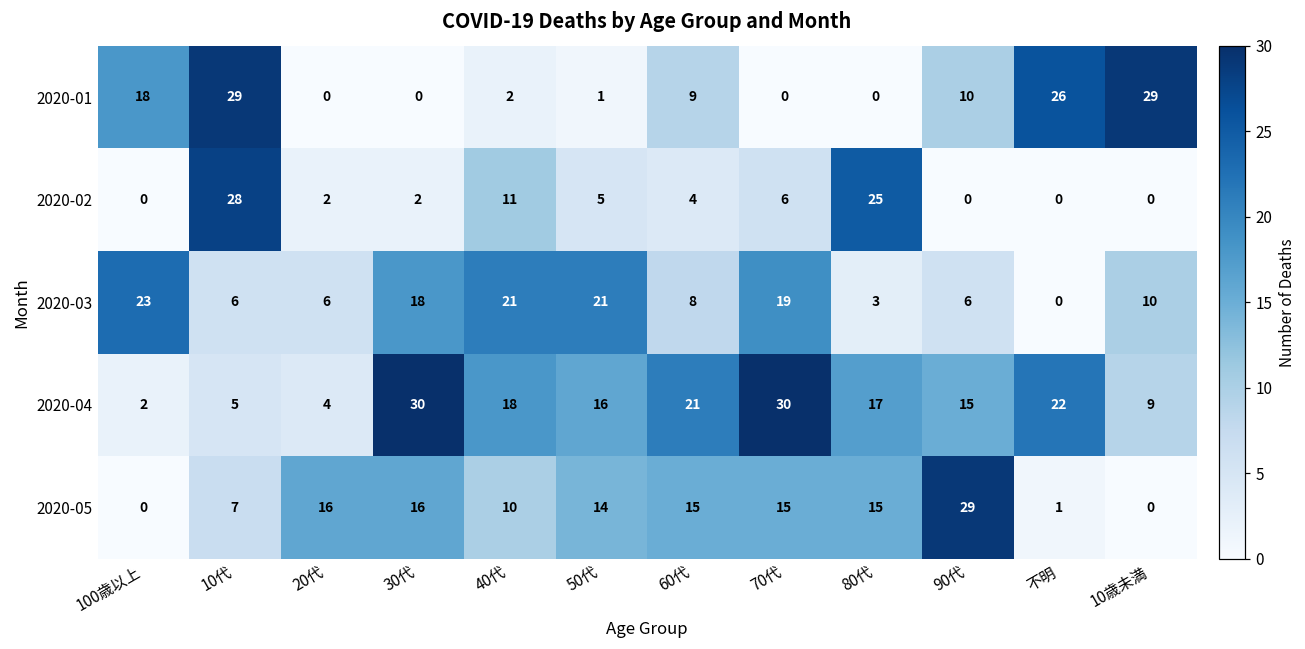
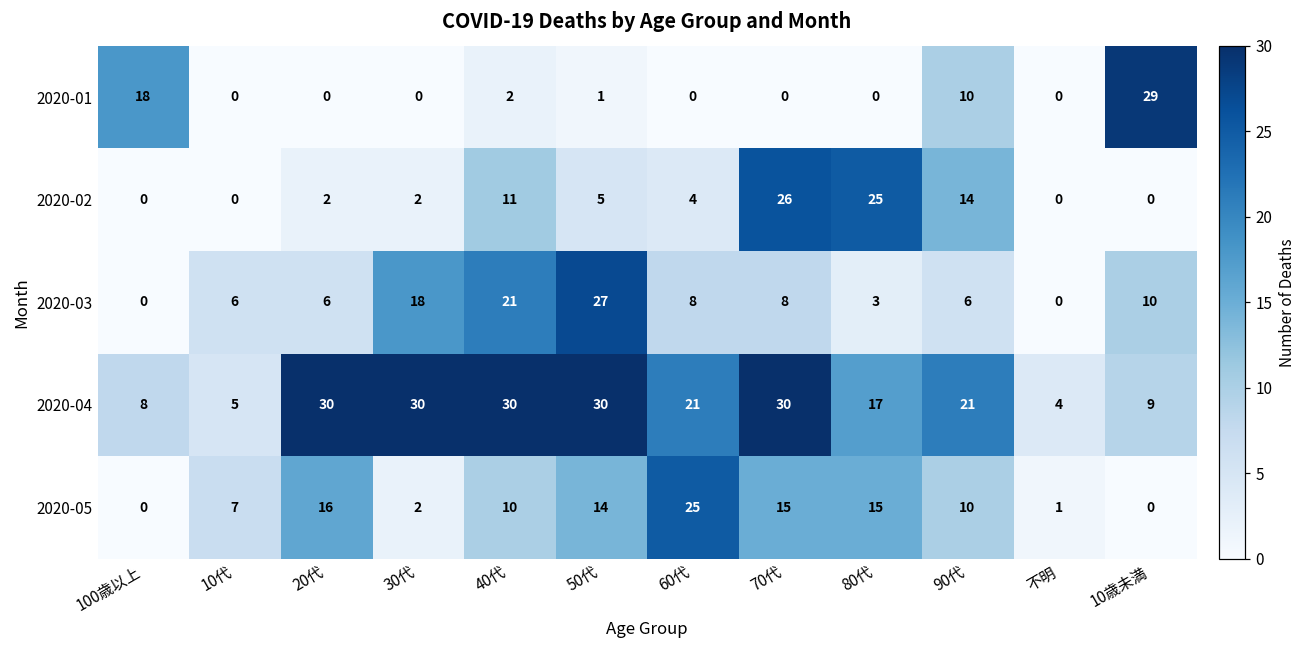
2020-01, 10代: 29 -> 0
2020-01, 60代: 9 -> 0
2020-01, 不明: 26 -> 0
2020-02, 10代: 28 -> 0
2020-02, 70代: 6 -> 26
2020-02, 90代: 0 -> 14
2020-03, 100歳以上: 23 -> 0
2020-03, 50代: 21 -> 27
2020-03, 70代: 19 -> 8
2020-04, 100歳以上: 2 -> 8
2020-04, 20代: 4 -> 30
2020-04, 40代: 18 -> 30
2020-04, 50代: 16 -> 30
2020-04, 90代: 15 -> 21
2020-04, 不明: 22 -> 4
2020-05, 30代: 16 -> 2
2020-05, 60代: 15 -> 25
2020-05, 90代: 29 -> 10
